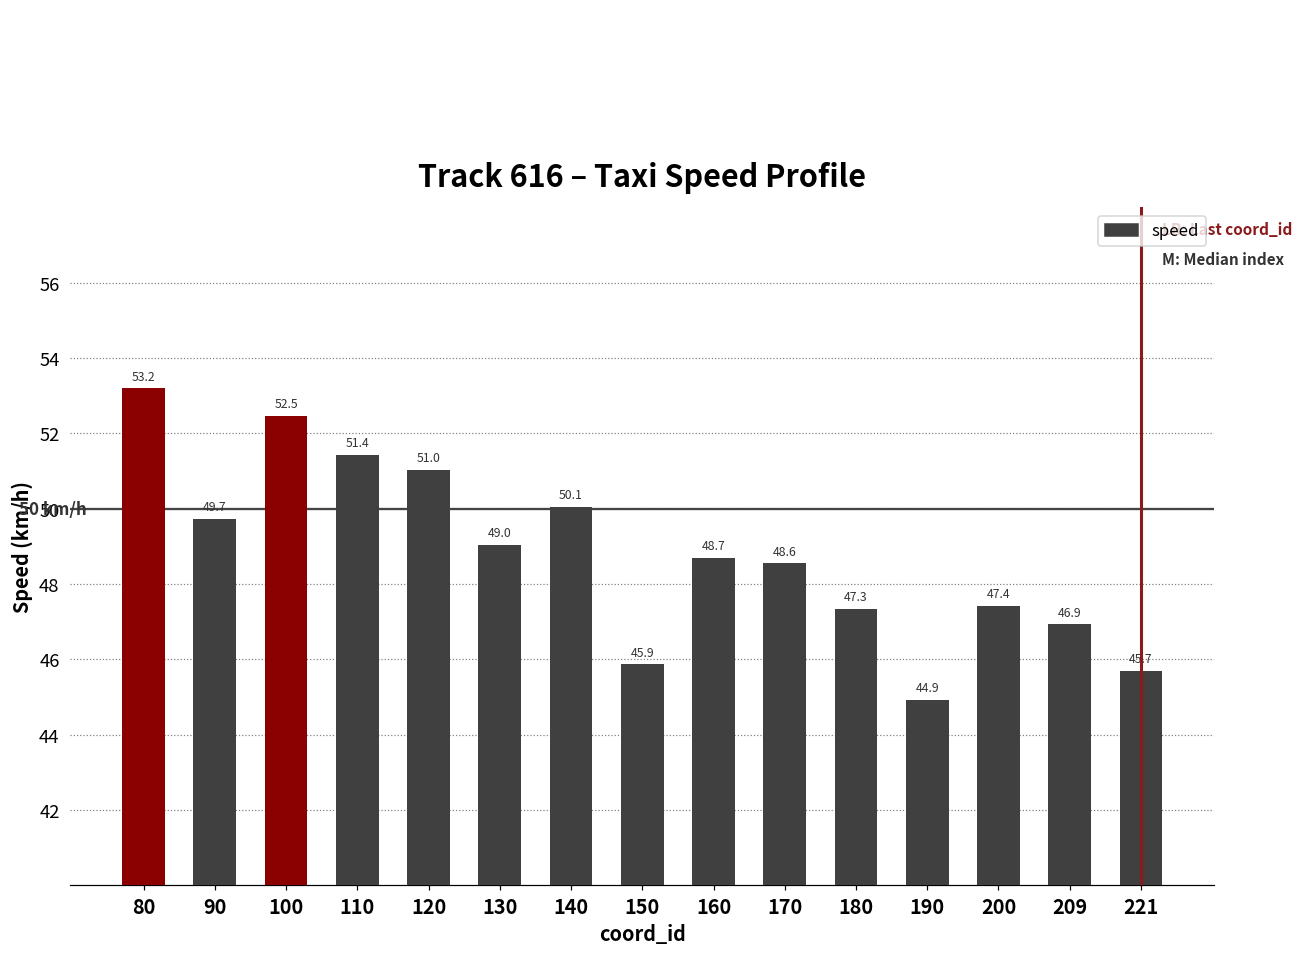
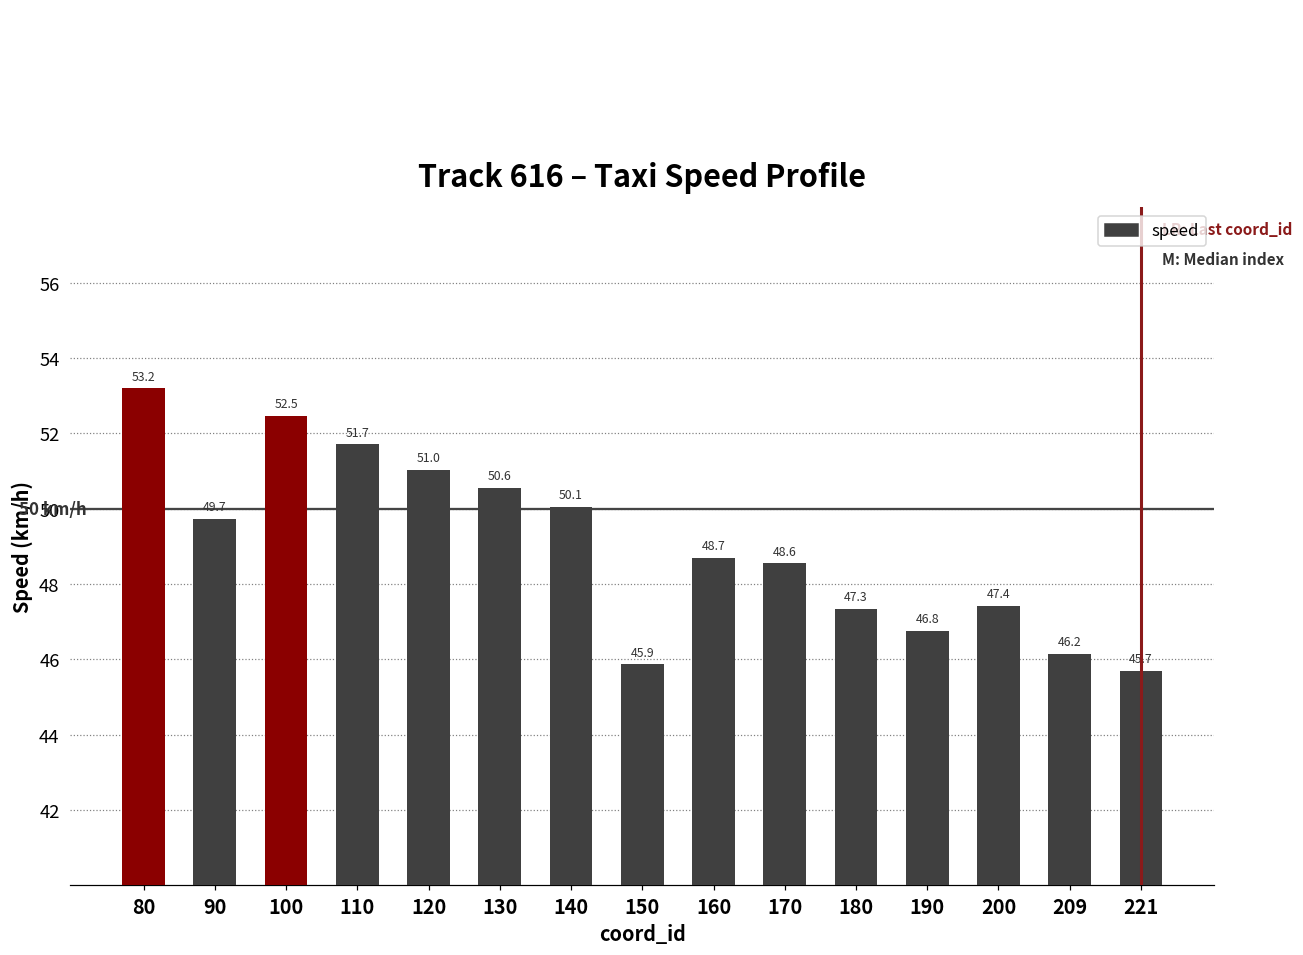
110: 51.4 -> 51.7
130: 49.0 -> 50.6
190: 44.9 -> 46.8
209: 46.9 -> 46.2
